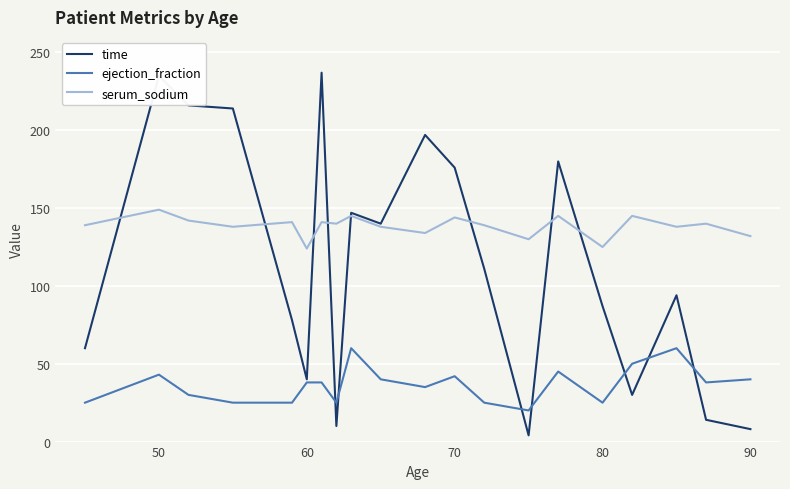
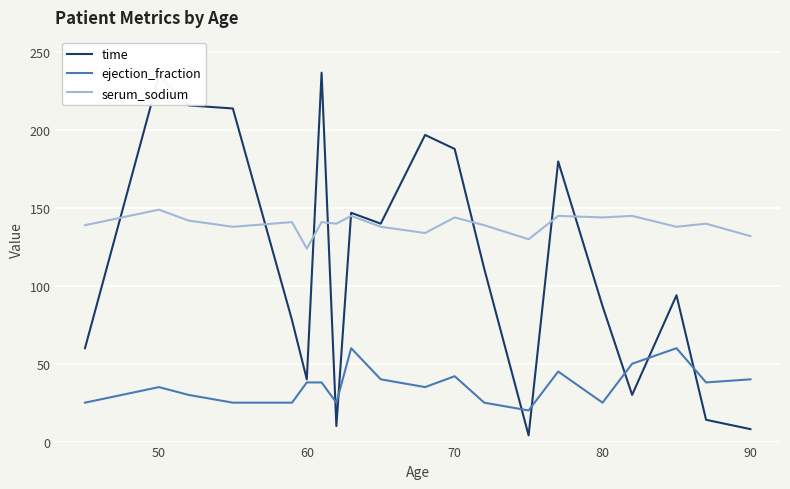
ejection_fraction, 50: 43 -> 35
time, 70: 176 -> 188
serum_sodium, 80: 125 -> 144
